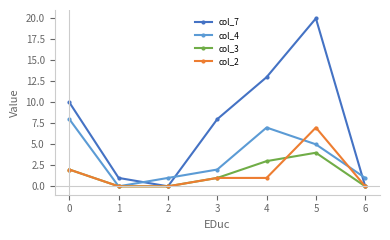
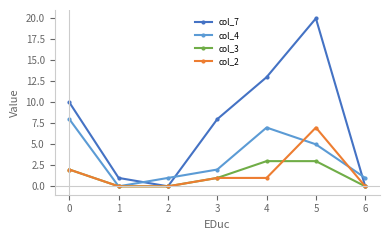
col_3, 5: 4 -> 3
